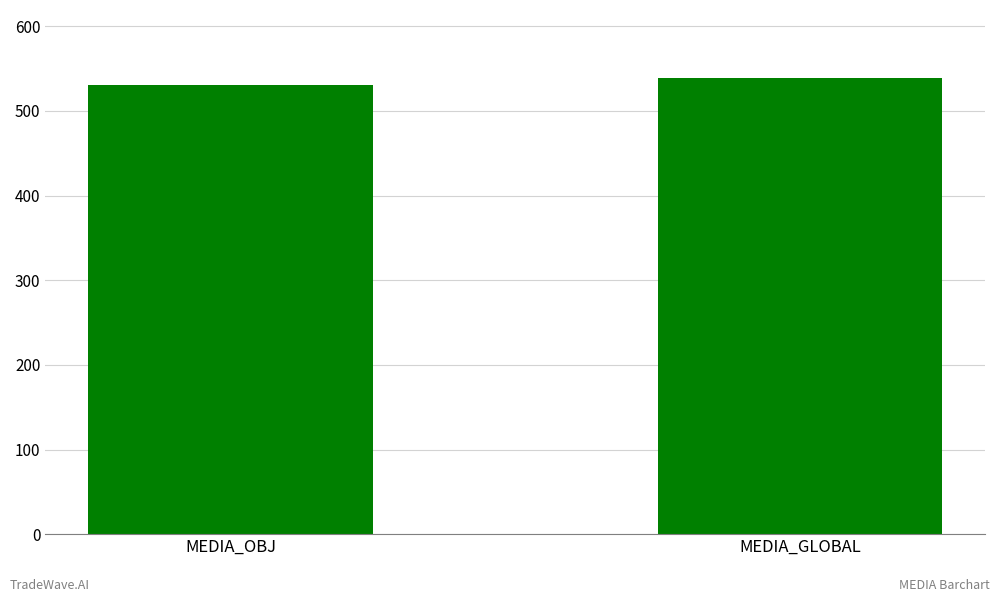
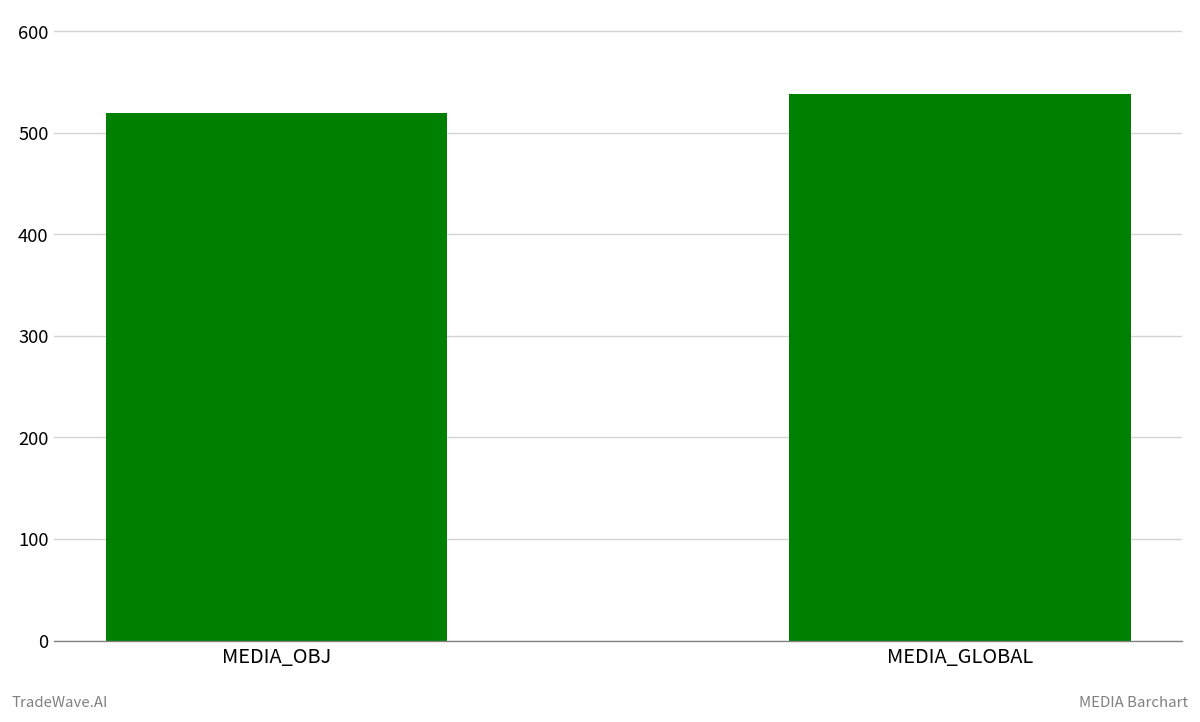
MEDIA_OBJ: 530 -> 520
